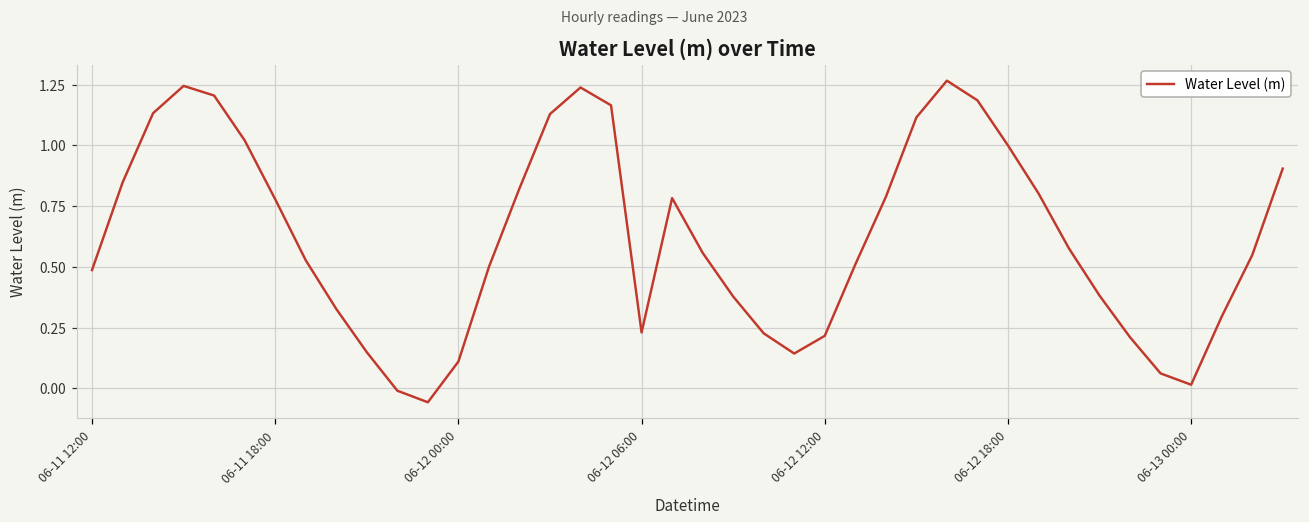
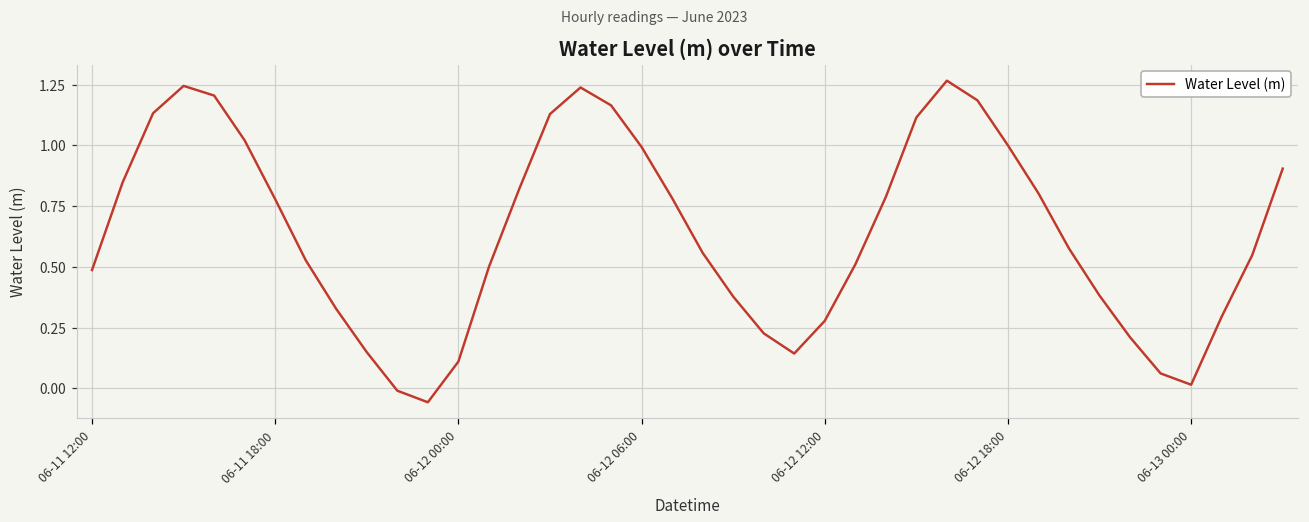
06-12 06:00: 0.23 -> 0.99
06-12 12:00: 0.22 -> 0.28
